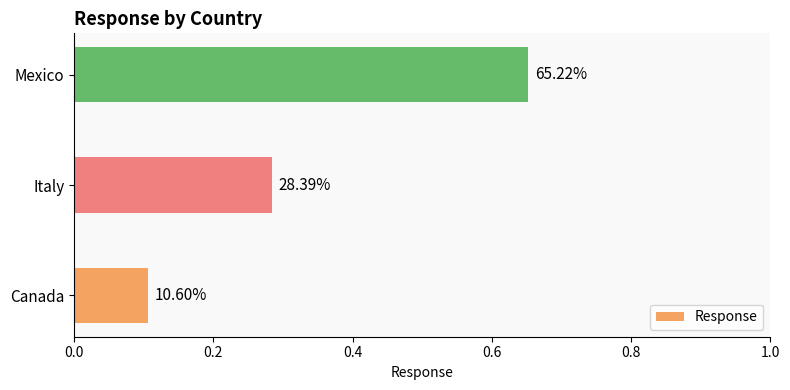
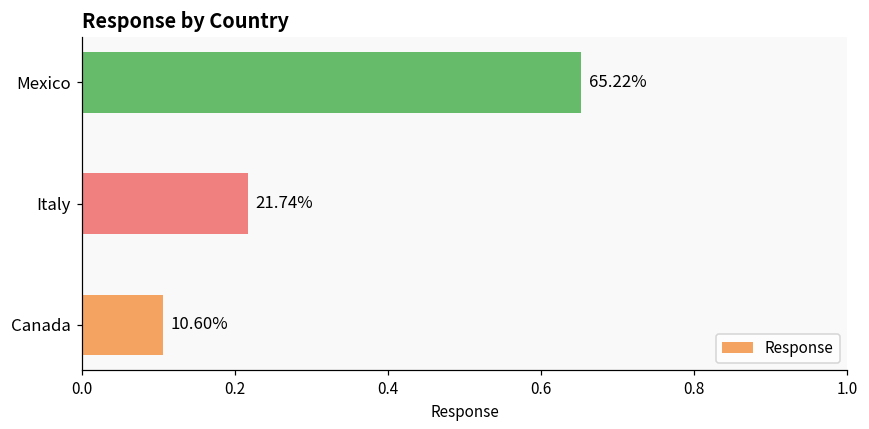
Italy: 28.39% -> 21.74%
